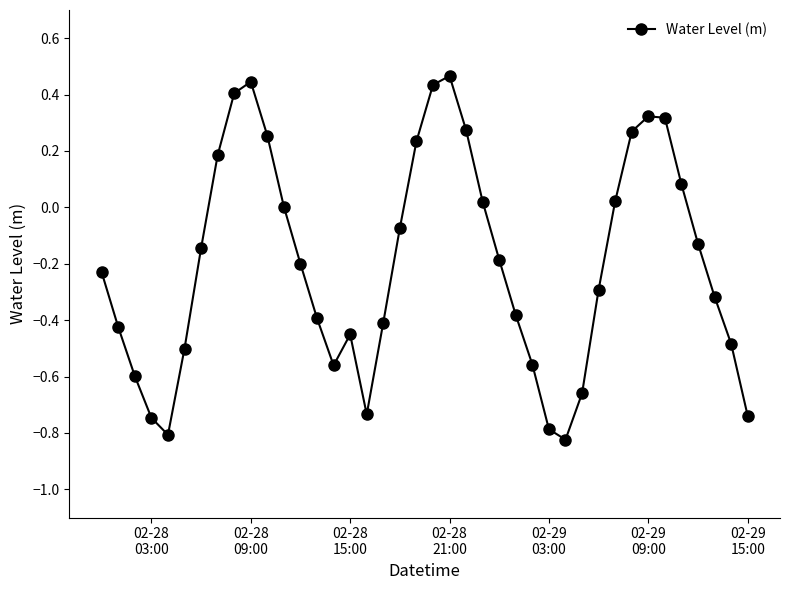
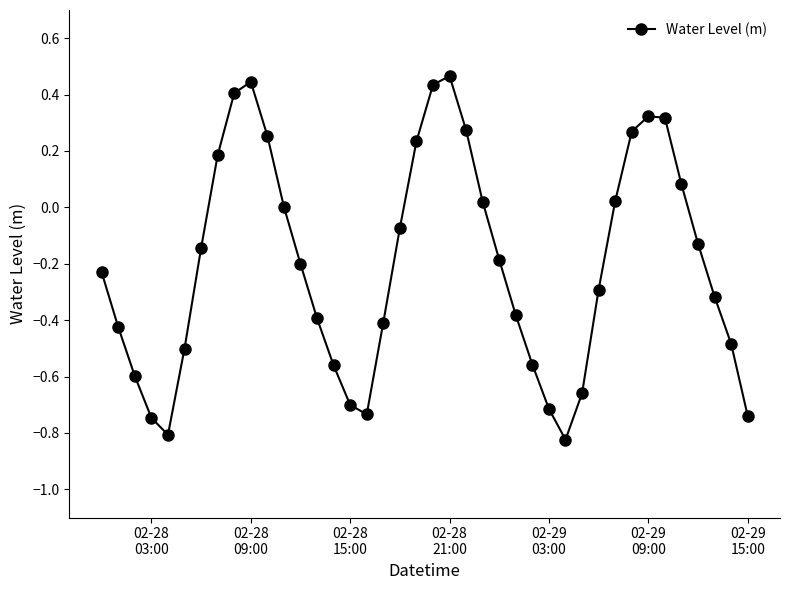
02-28 15:00: -0.45 -> -0.70
02-29 03:00: -0.79 -> -0.71
